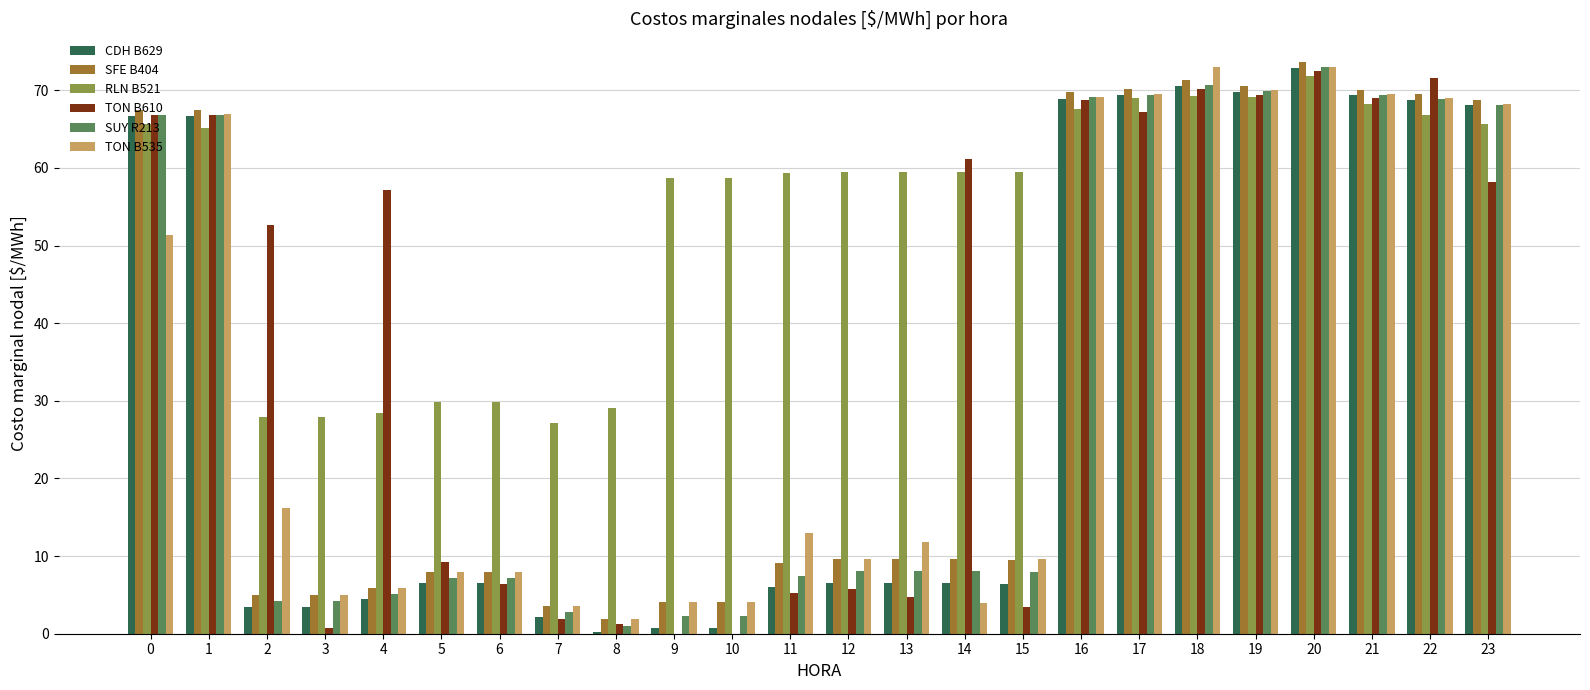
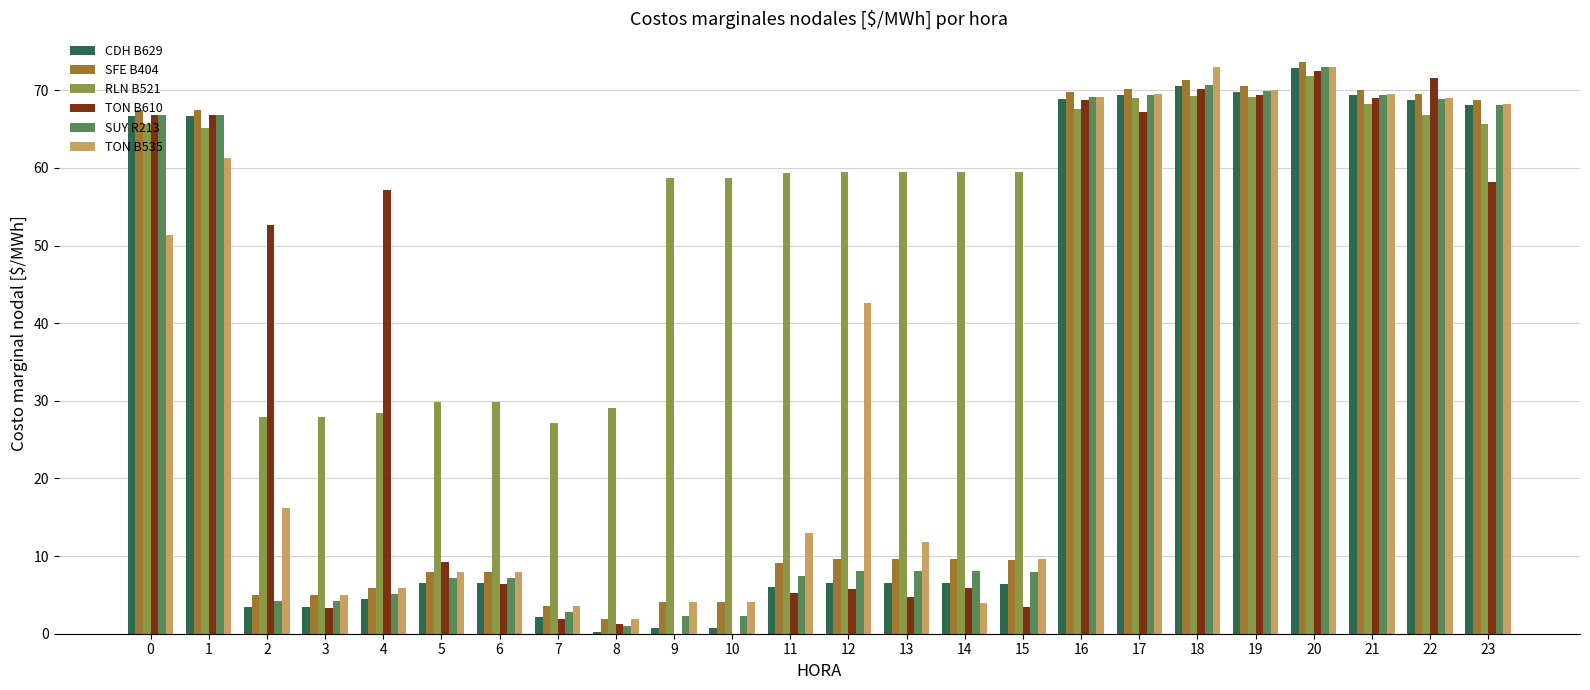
TON B535, 1: 67 -> 61
TON B610, 3: 1 -> 3
TON B535, 12: 10 -> 43
TON B610, 14: 61 -> 6
